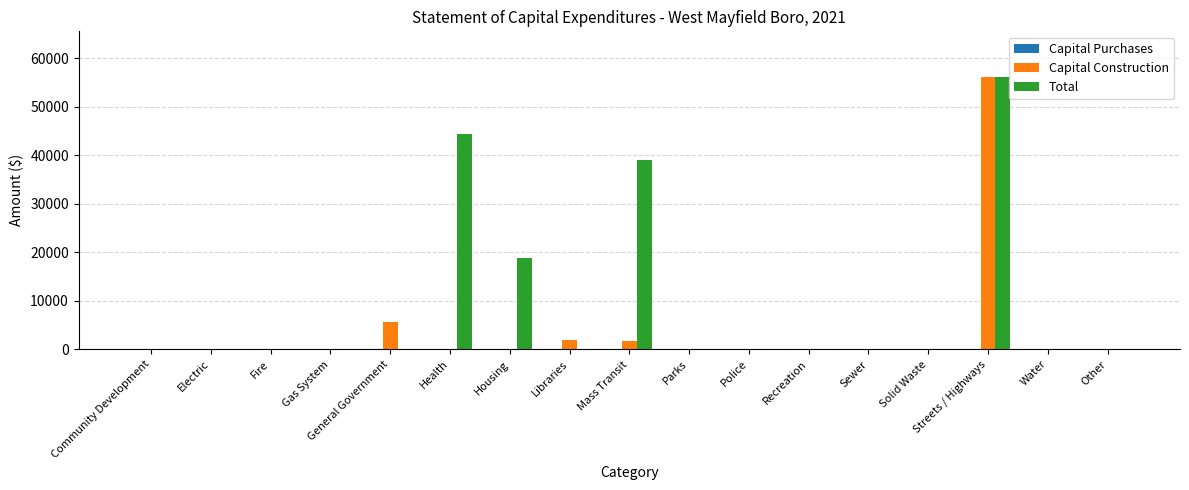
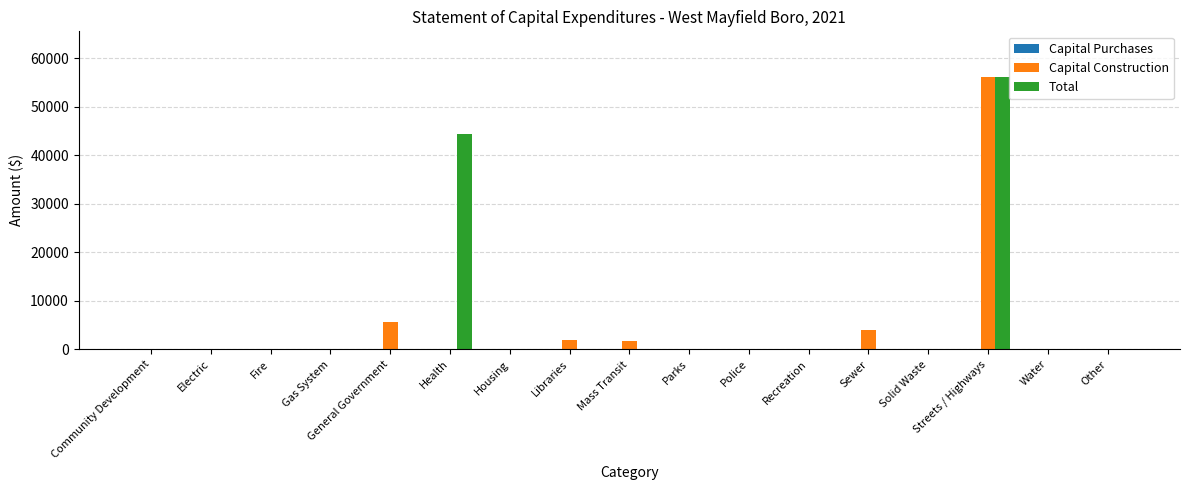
Total, Housing: 19000 -> 0
Total, Mass Transit: 39000 -> 0
Capital Construction, Sewer: 0 -> 4000
